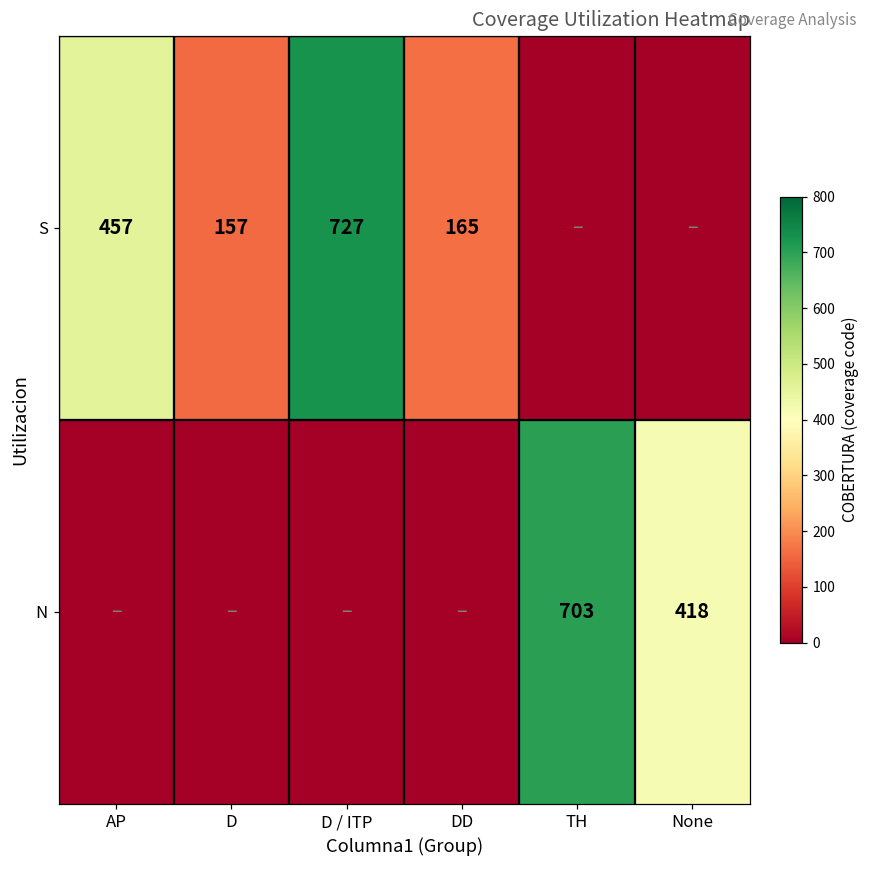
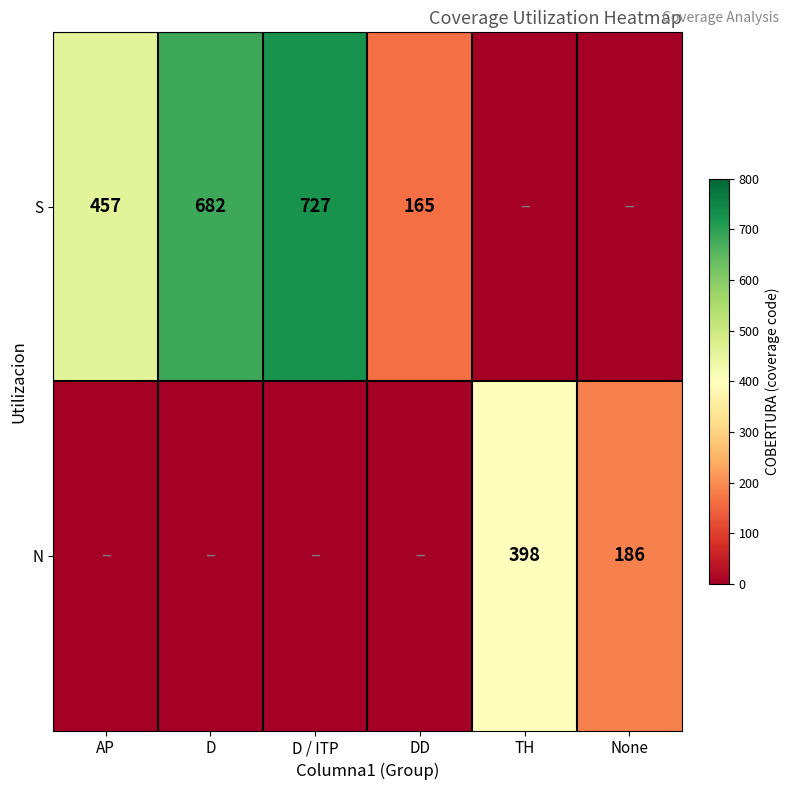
S, D: 157 -> 682
N, TH: 703 -> 398
N, None: 418 -> 186
